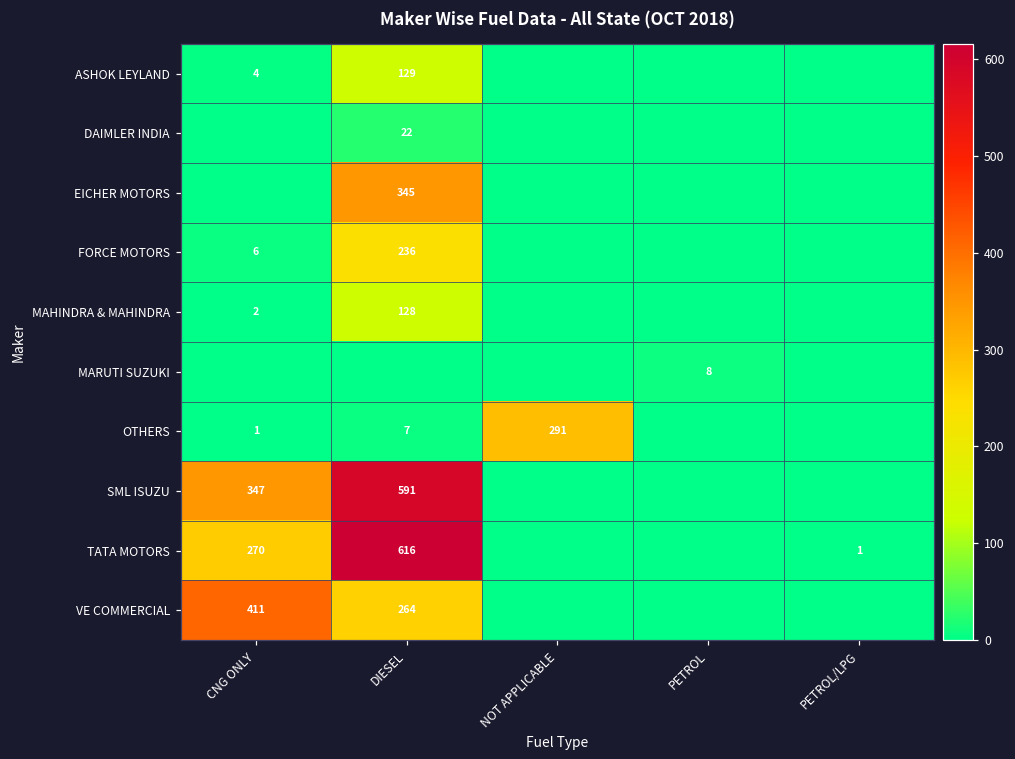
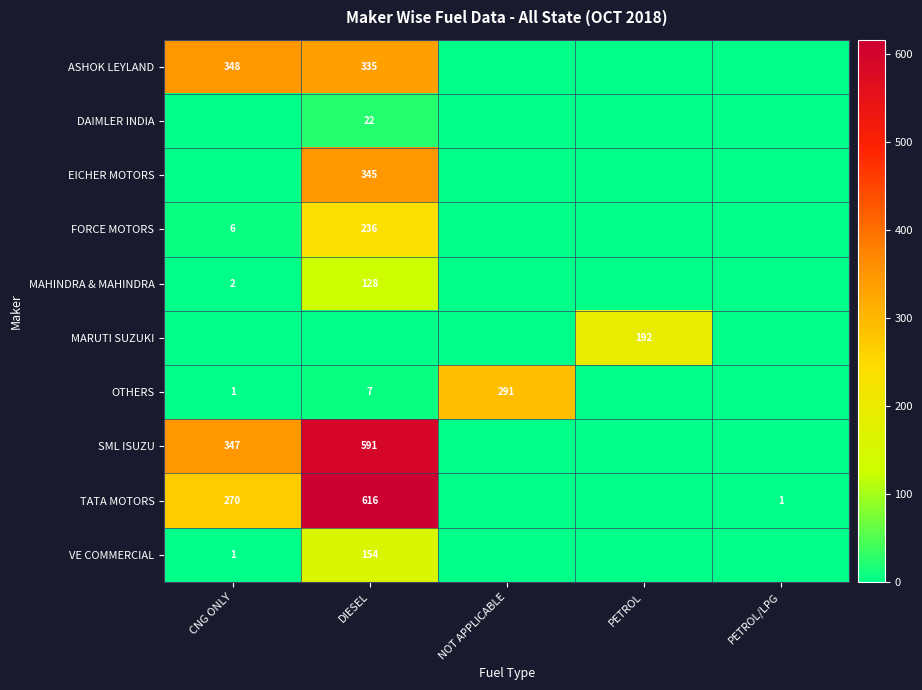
ASHOK LEYLAND, CNG ONLY: 4 -> 348
ASHOK LEYLAND, DIESEL: 129 -> 335
MARUTI SUZUKI, PETROL: 8 -> 192
VE COMMERCIAL, CNG ONLY: 411 -> 1
VE COMMERCIAL, DIESEL: 264 -> 154
